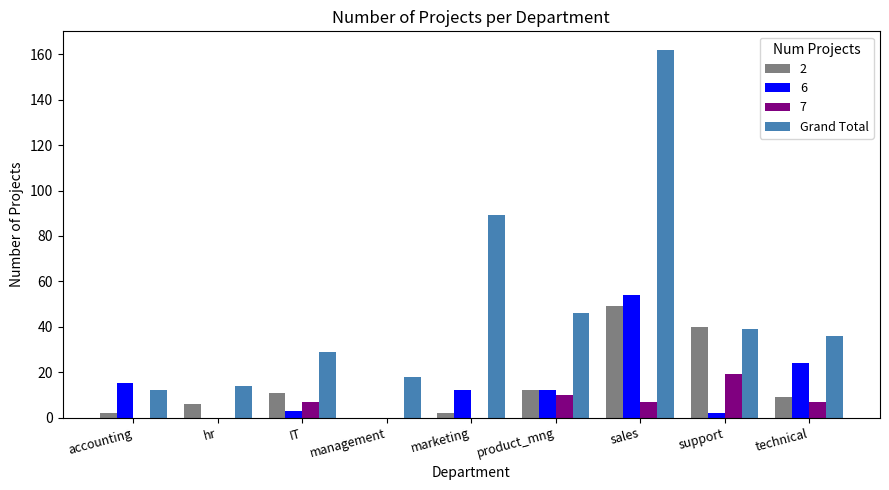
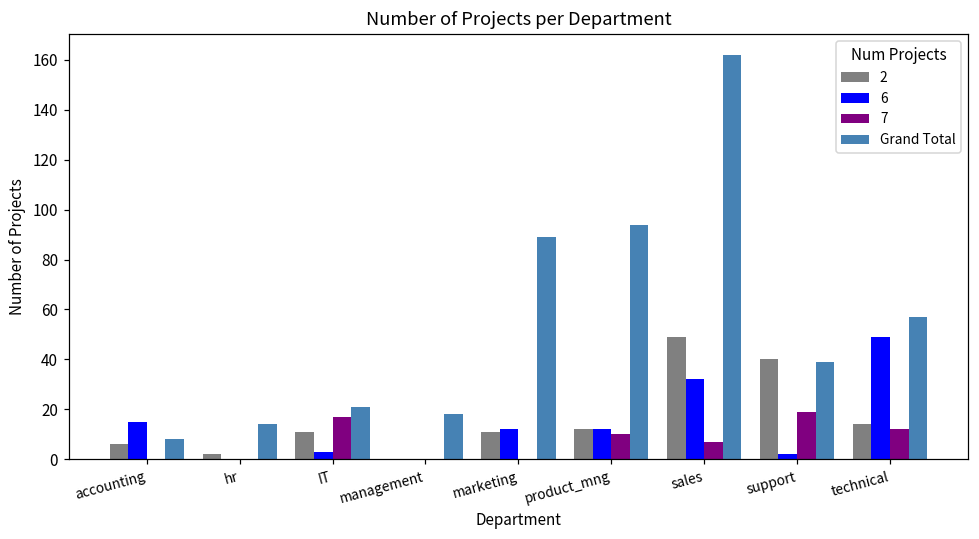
2, accounting: 2 -> 6
Grand Total, accounting: 12 -> 8
2, hr: 6 -> 2
7, IT: 7 -> 17
Grand Total, IT: 29 -> 21
2, marketing: 2 -> 11
Grand Total, product_mng: 46 -> 94
6, sales: 54 -> 32
2, technical: 9 -> 14
6, technical: 24 -> 49
7, technical: 7 -> 12
Grand Total, technical: 36 -> 57
